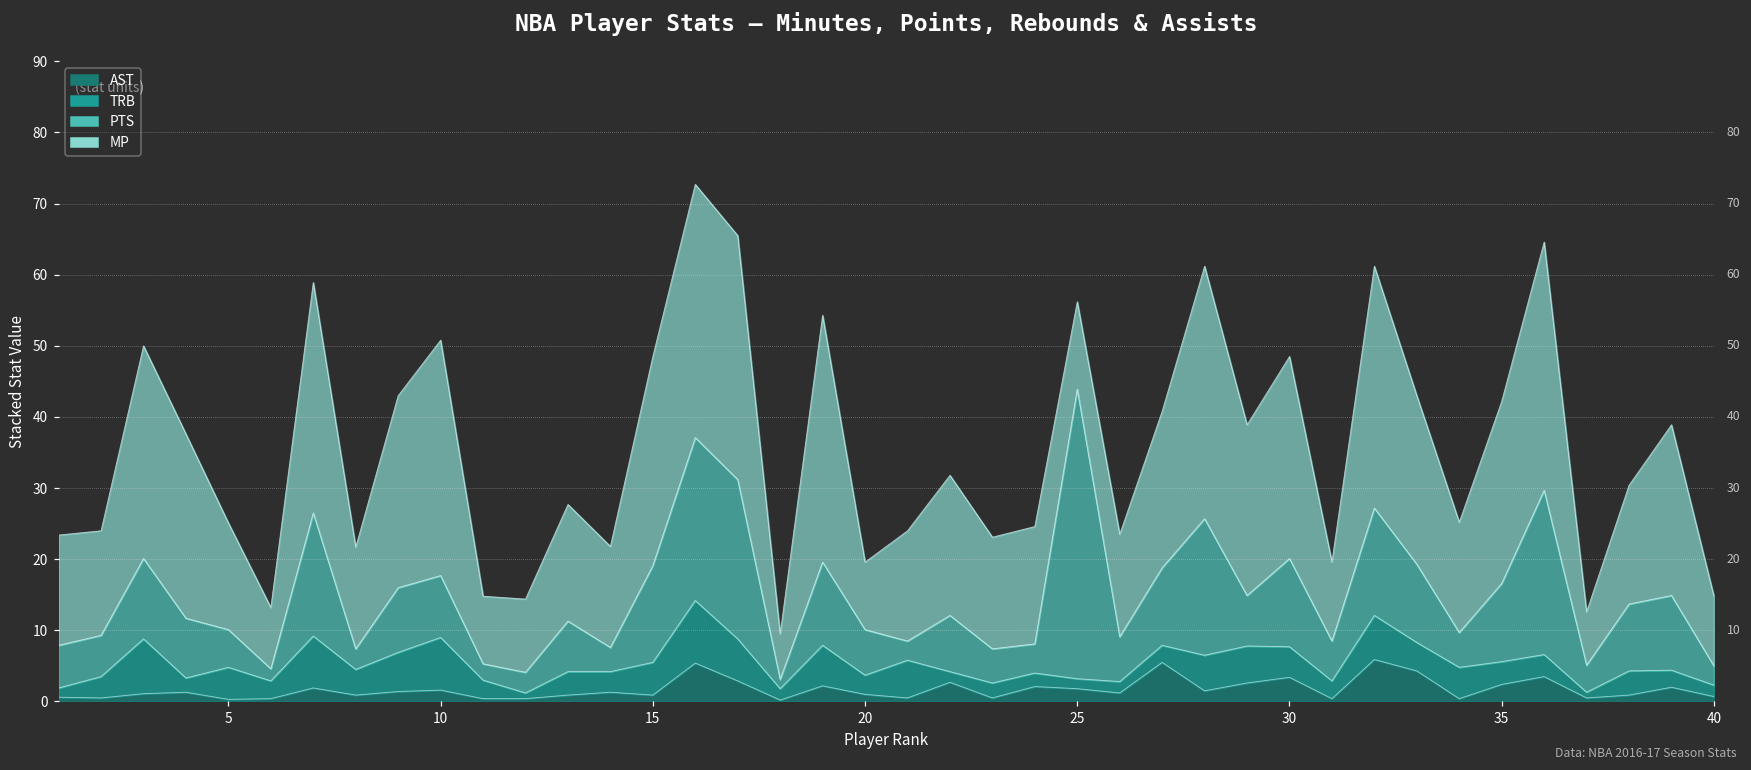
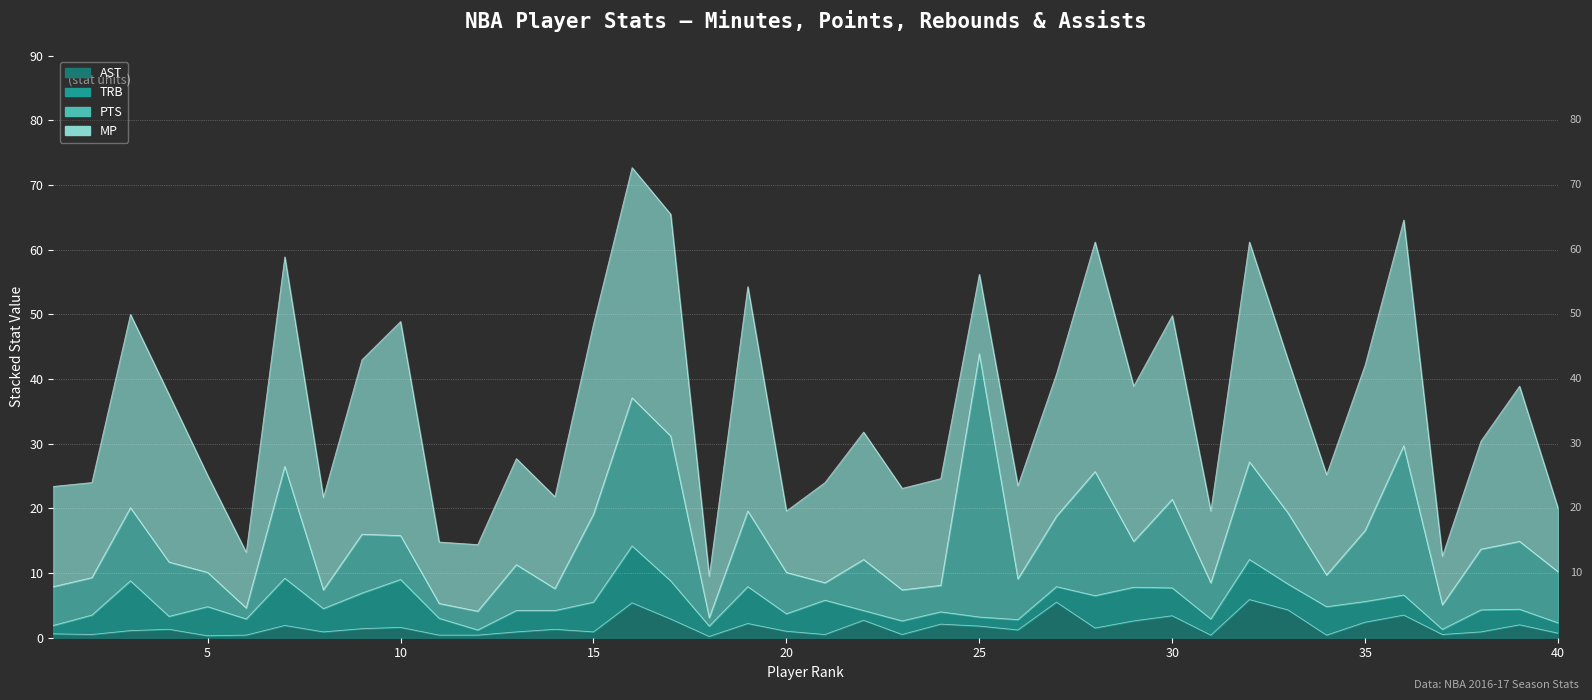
PTS, 10: 9 -> 7
PTS, 30: 12 -> 14
PTS, 40: 3 -> 8
